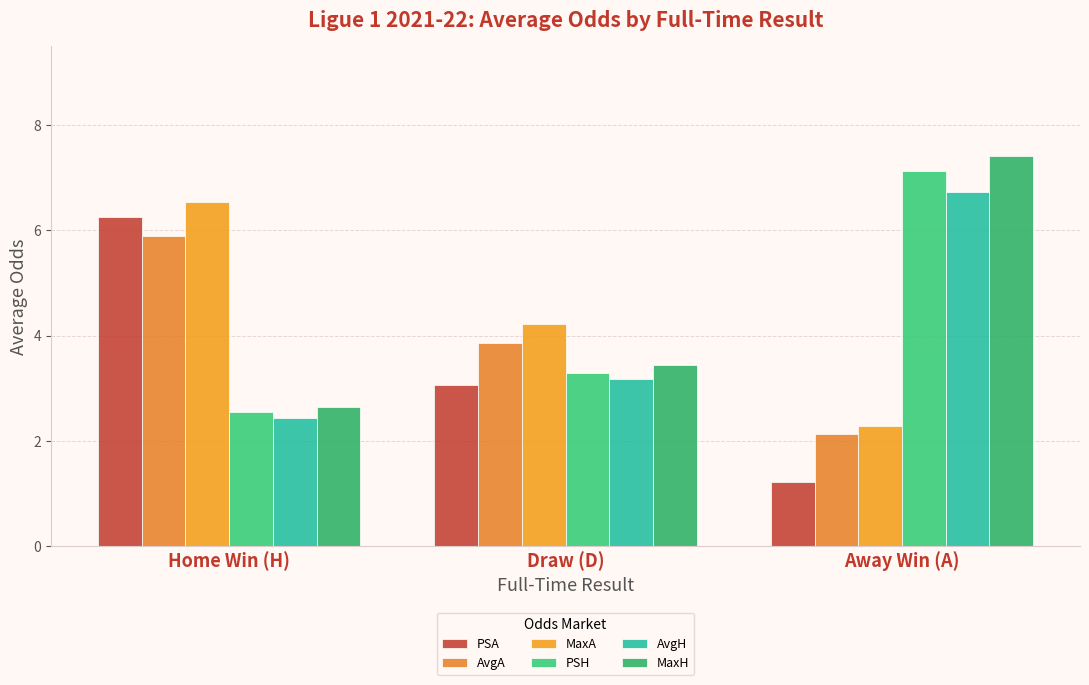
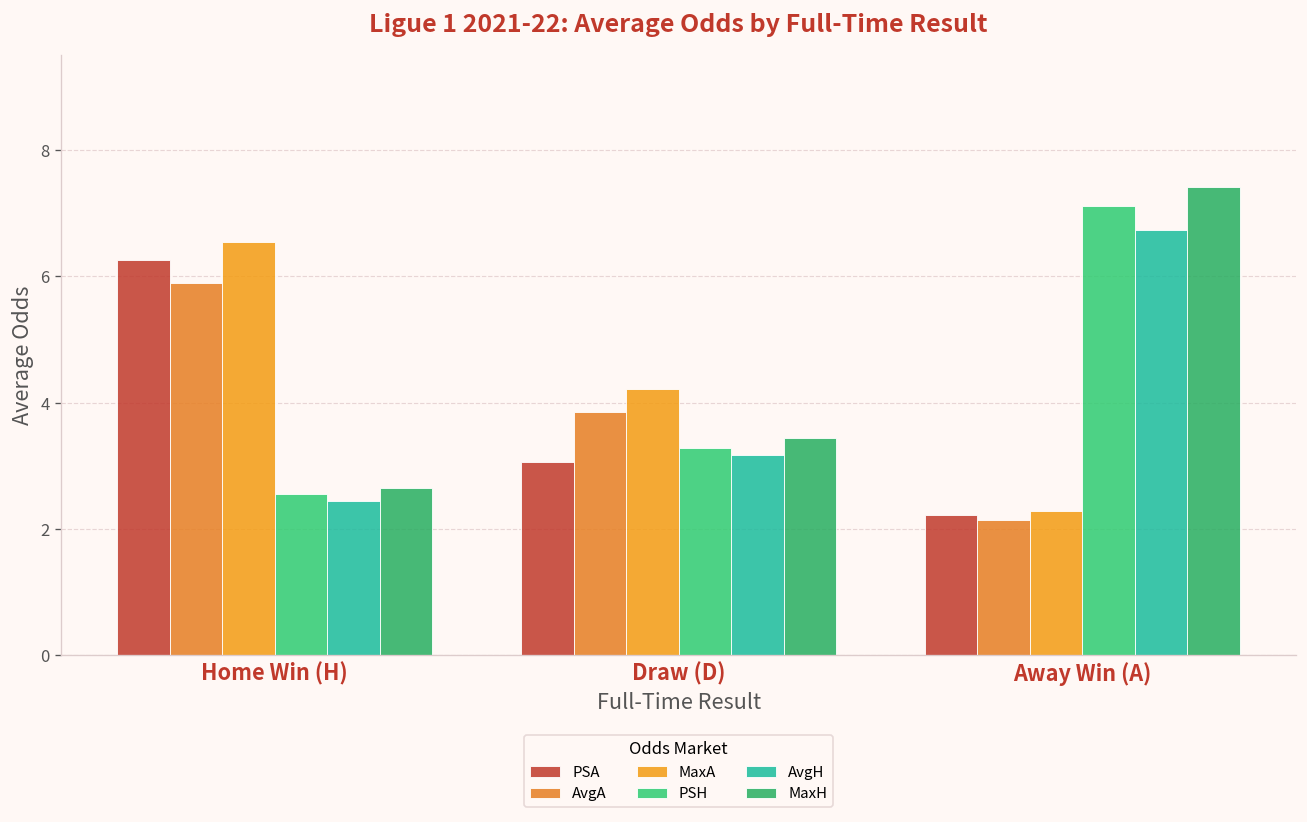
PSA, Away Win (A): 1.2 -> 2.2
